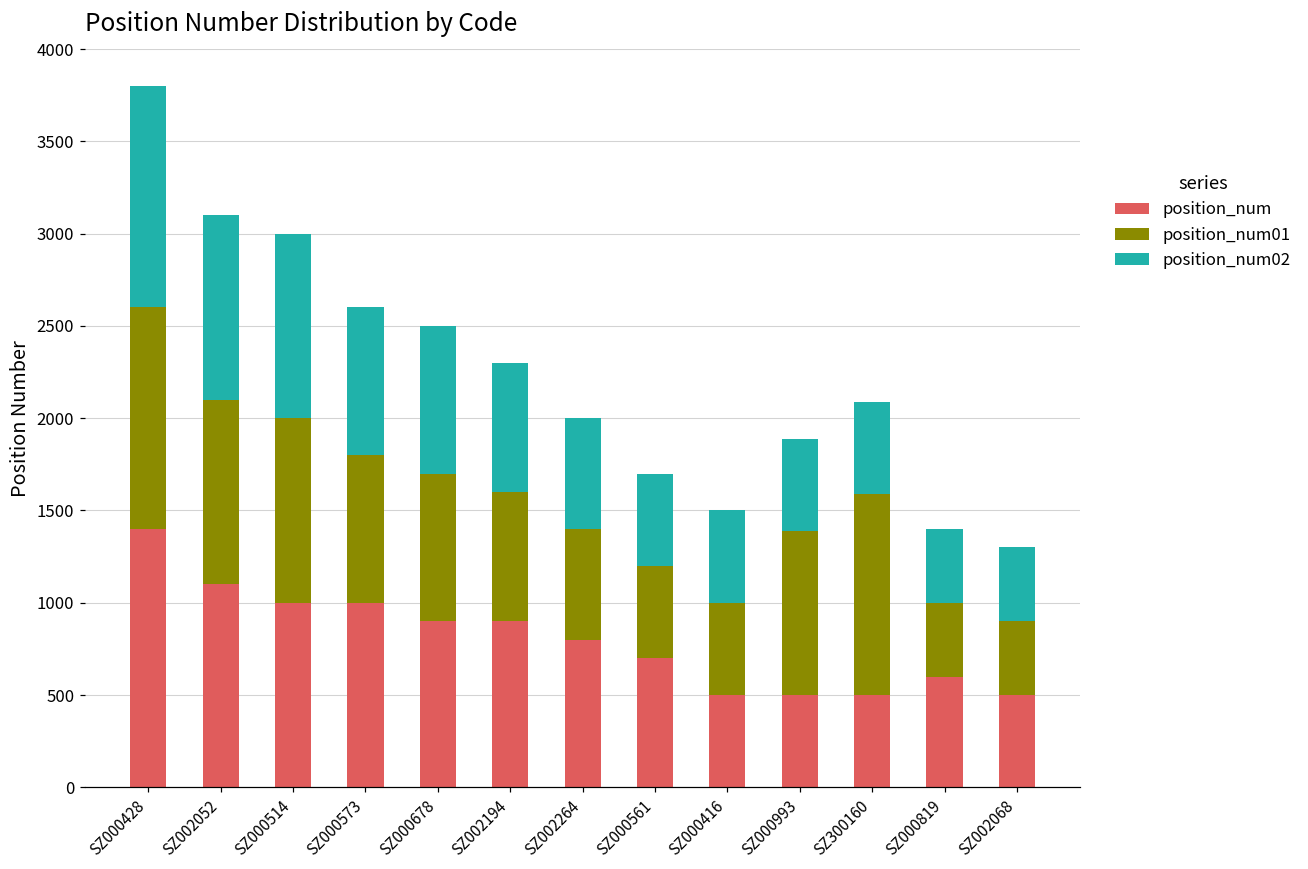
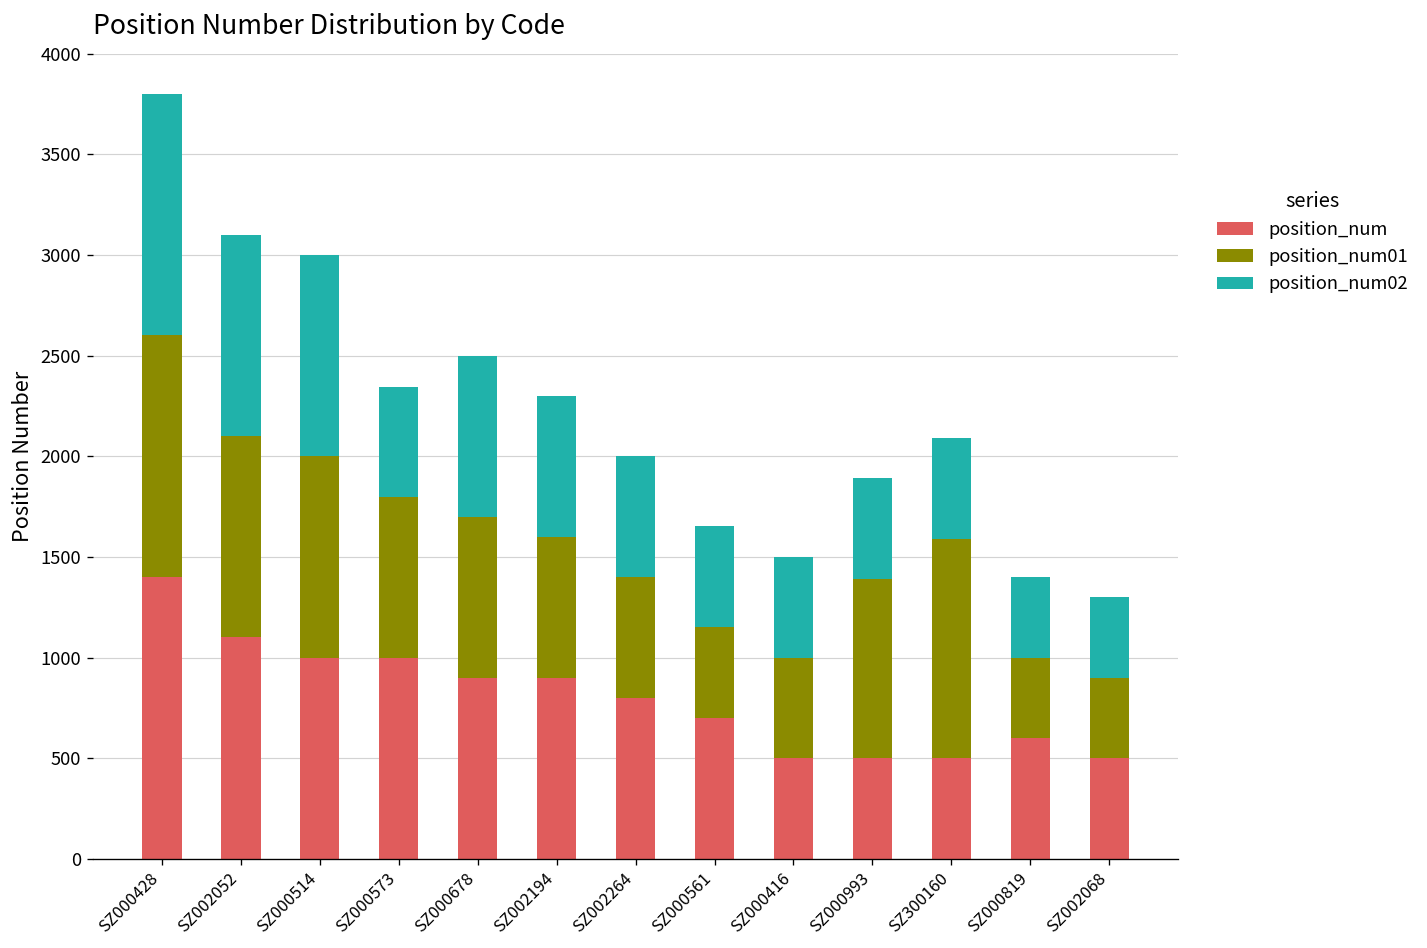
position_num02, SZ000573: 800 -> 540
position_num01, SZ000561: 500 -> 450
